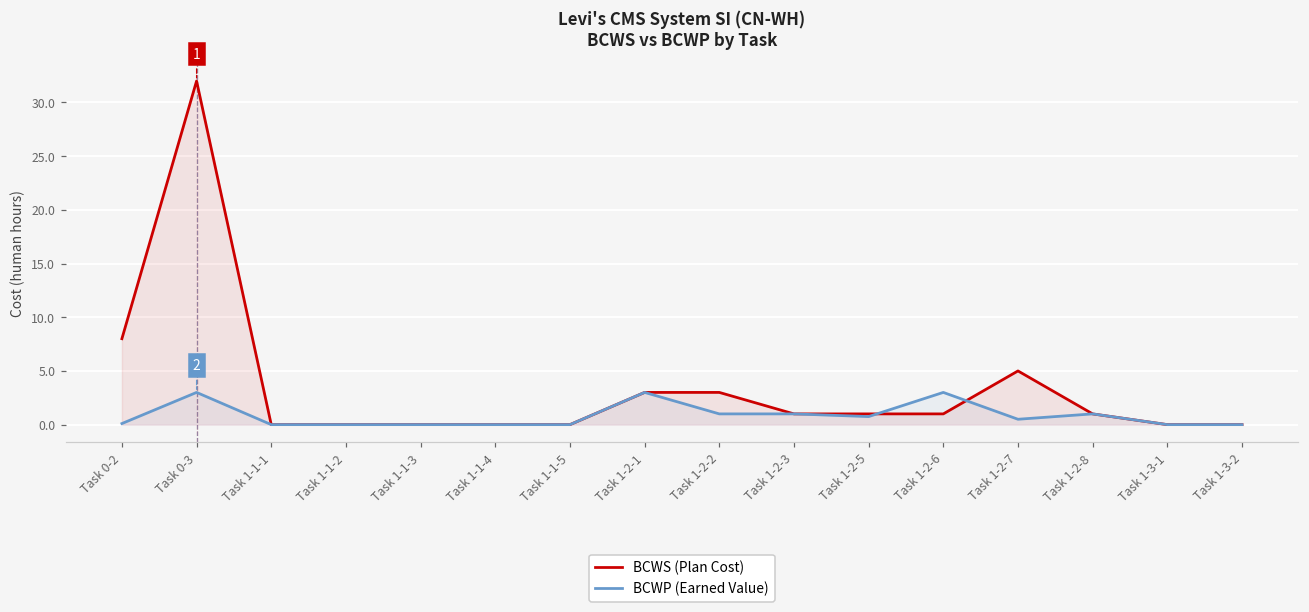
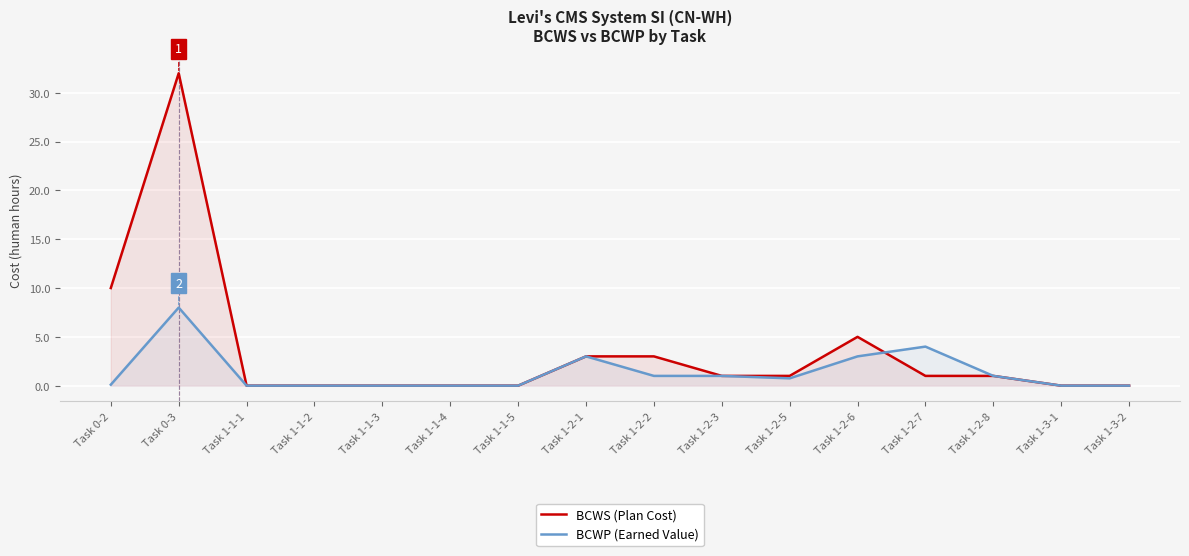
BCWS (Plan Cost), Task 0-2: 8 -> 10
BCWP (Earned Value), Task 0-3: 3 -> 8
BCWS (Plan Cost), Task 1-2-6: 1 -> 5
BCWS (Plan Cost), Task 1-2-7: 5 -> 1
BCWP (Earned Value), Task 1-2-7: 1 -> 4
